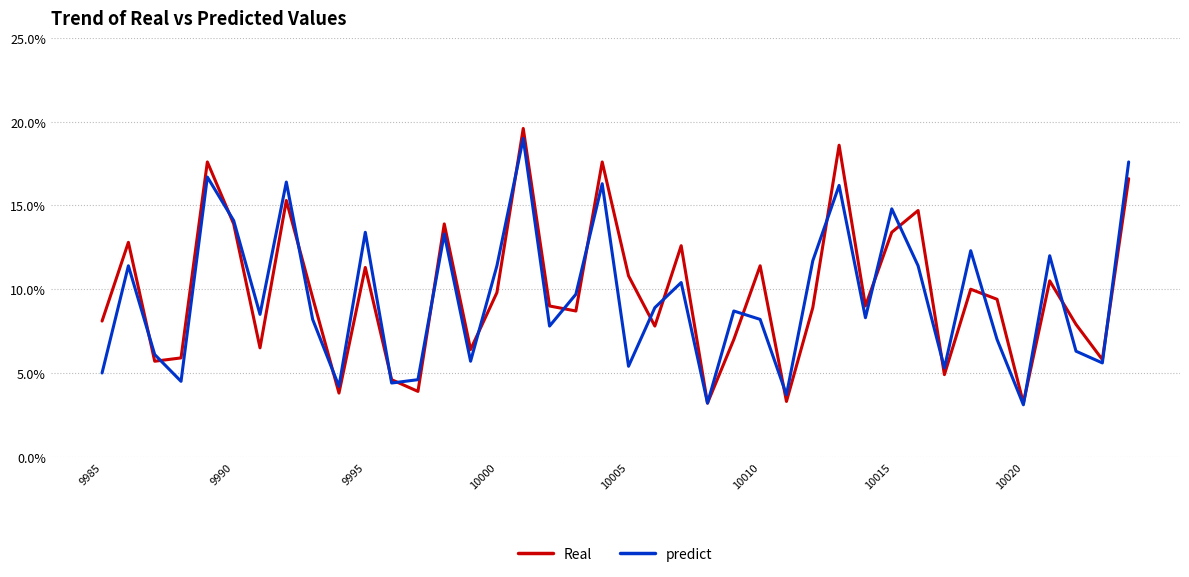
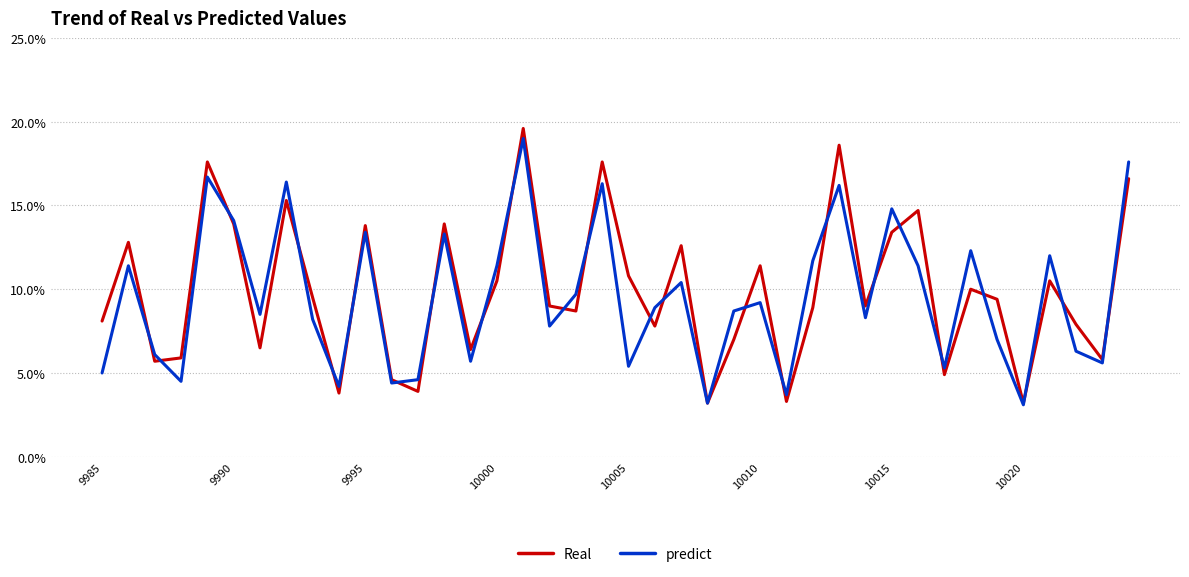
Real, 9995: 11.3% -> 13.8%
Real, 10000: 9.8% -> 10.5%
predict, 10010: 8.2% -> 9.2%
